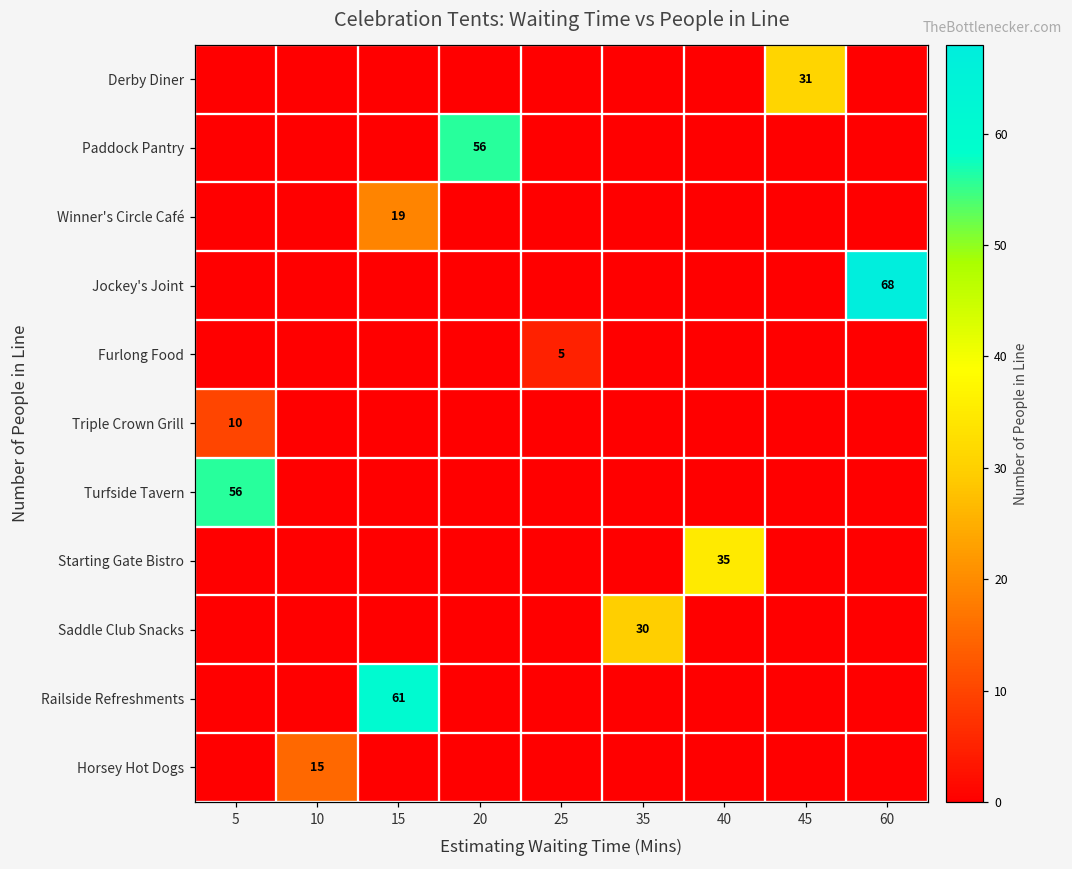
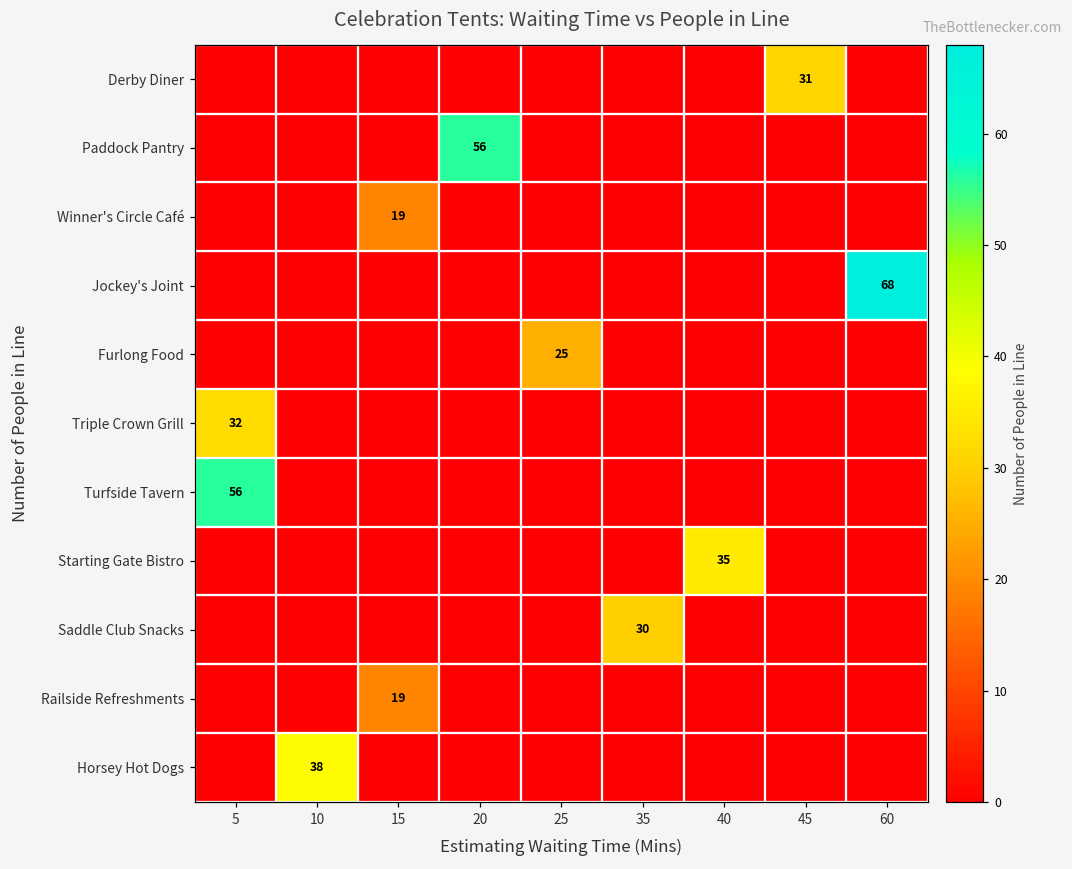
Furlong Food, 25: 5 -> 25
Triple Crown Grill, 5: 10 -> 32
Railside Refreshments, 15: 61 -> 19
Horsey Hot Dogs, 10: 15 -> 38
